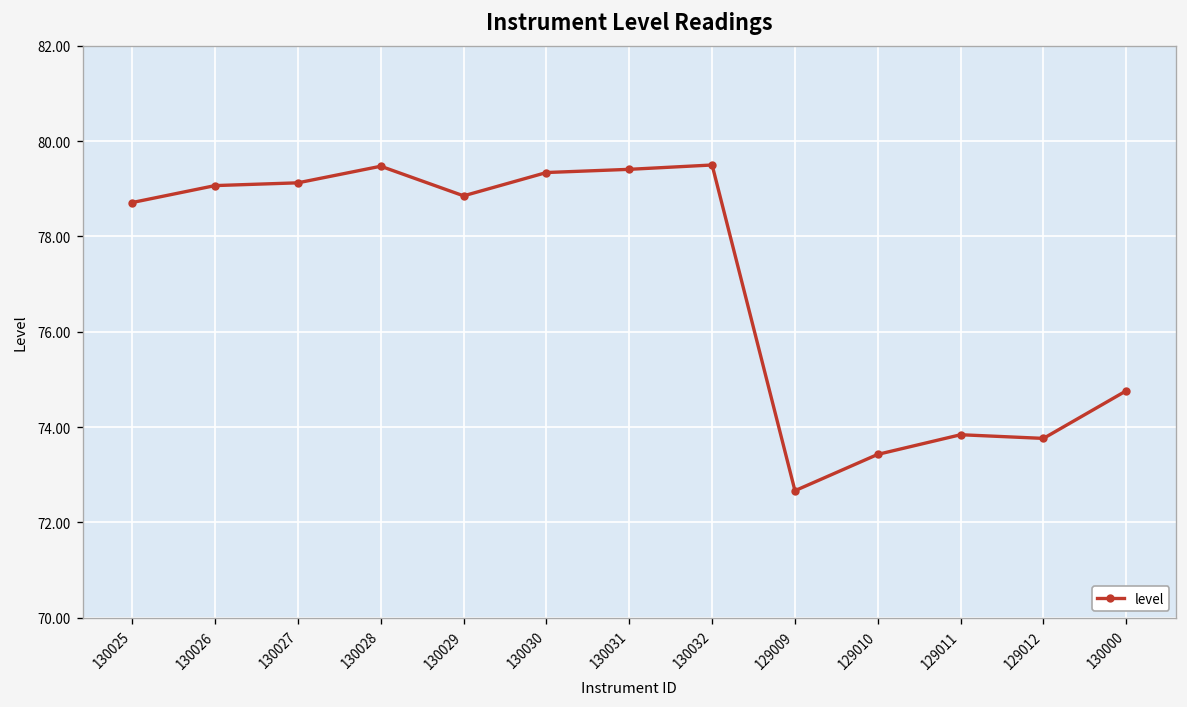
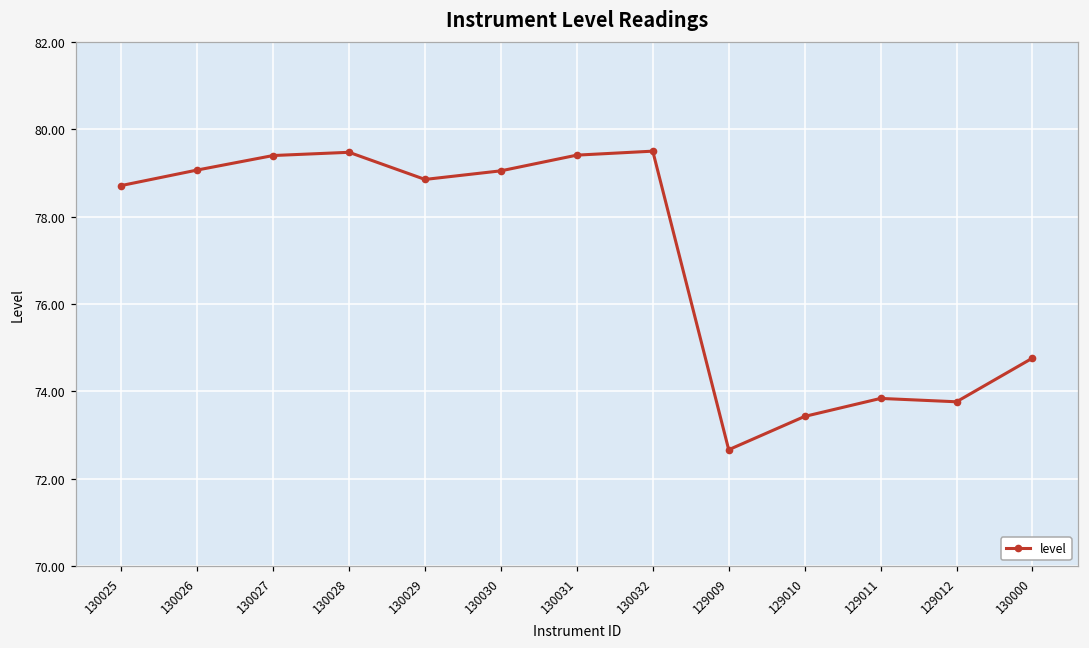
130027: 79.1 -> 79.4
130030: 79.3 -> 79.0
